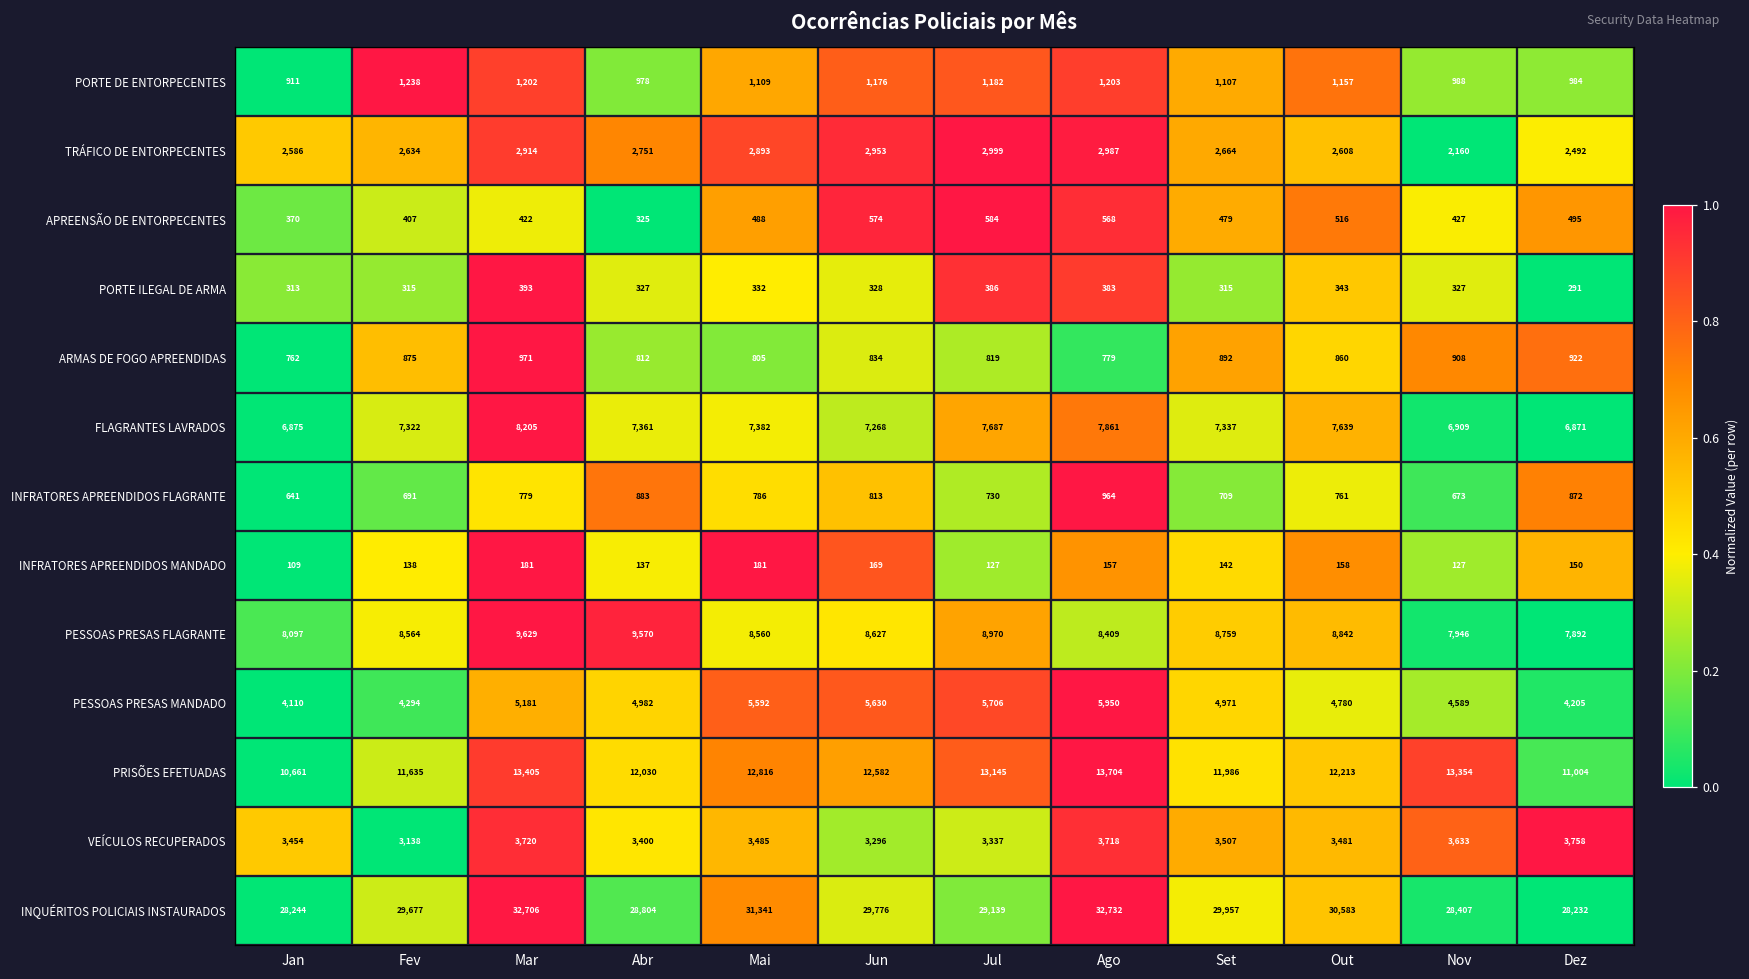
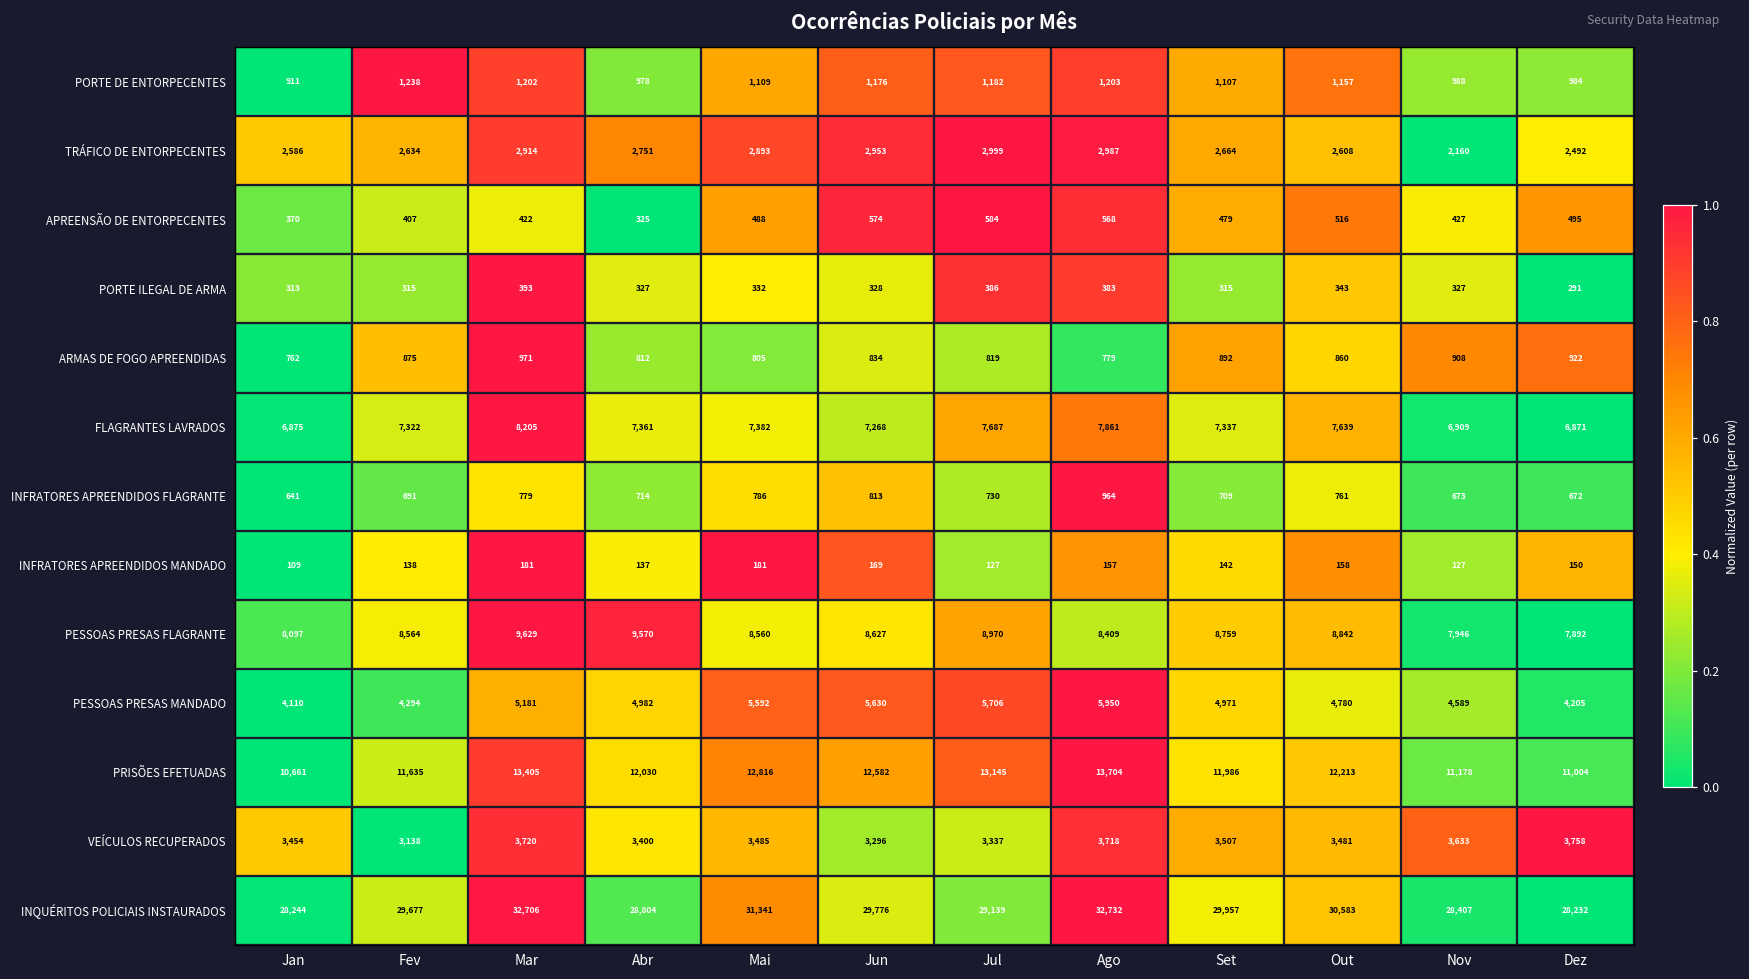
INFRATORES APREENDIDOS FLAGRANTE, Abr: 883 -> 714
INFRATORES APREENDIDOS FLAGRANTE, Dez: 872 -> 672
PRISÕES EFETUADAS, Nov: 13,354 -> 11,178
